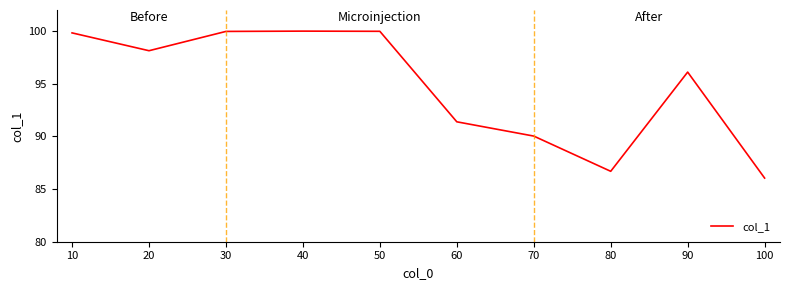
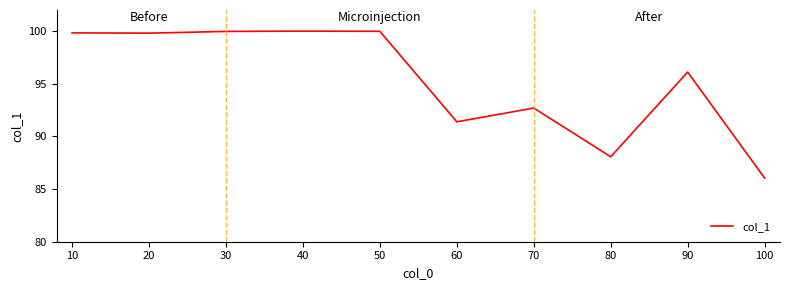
20: 98.1 -> 99.8
70: 90.0 -> 92.7
80: 86.7 -> 88.1
